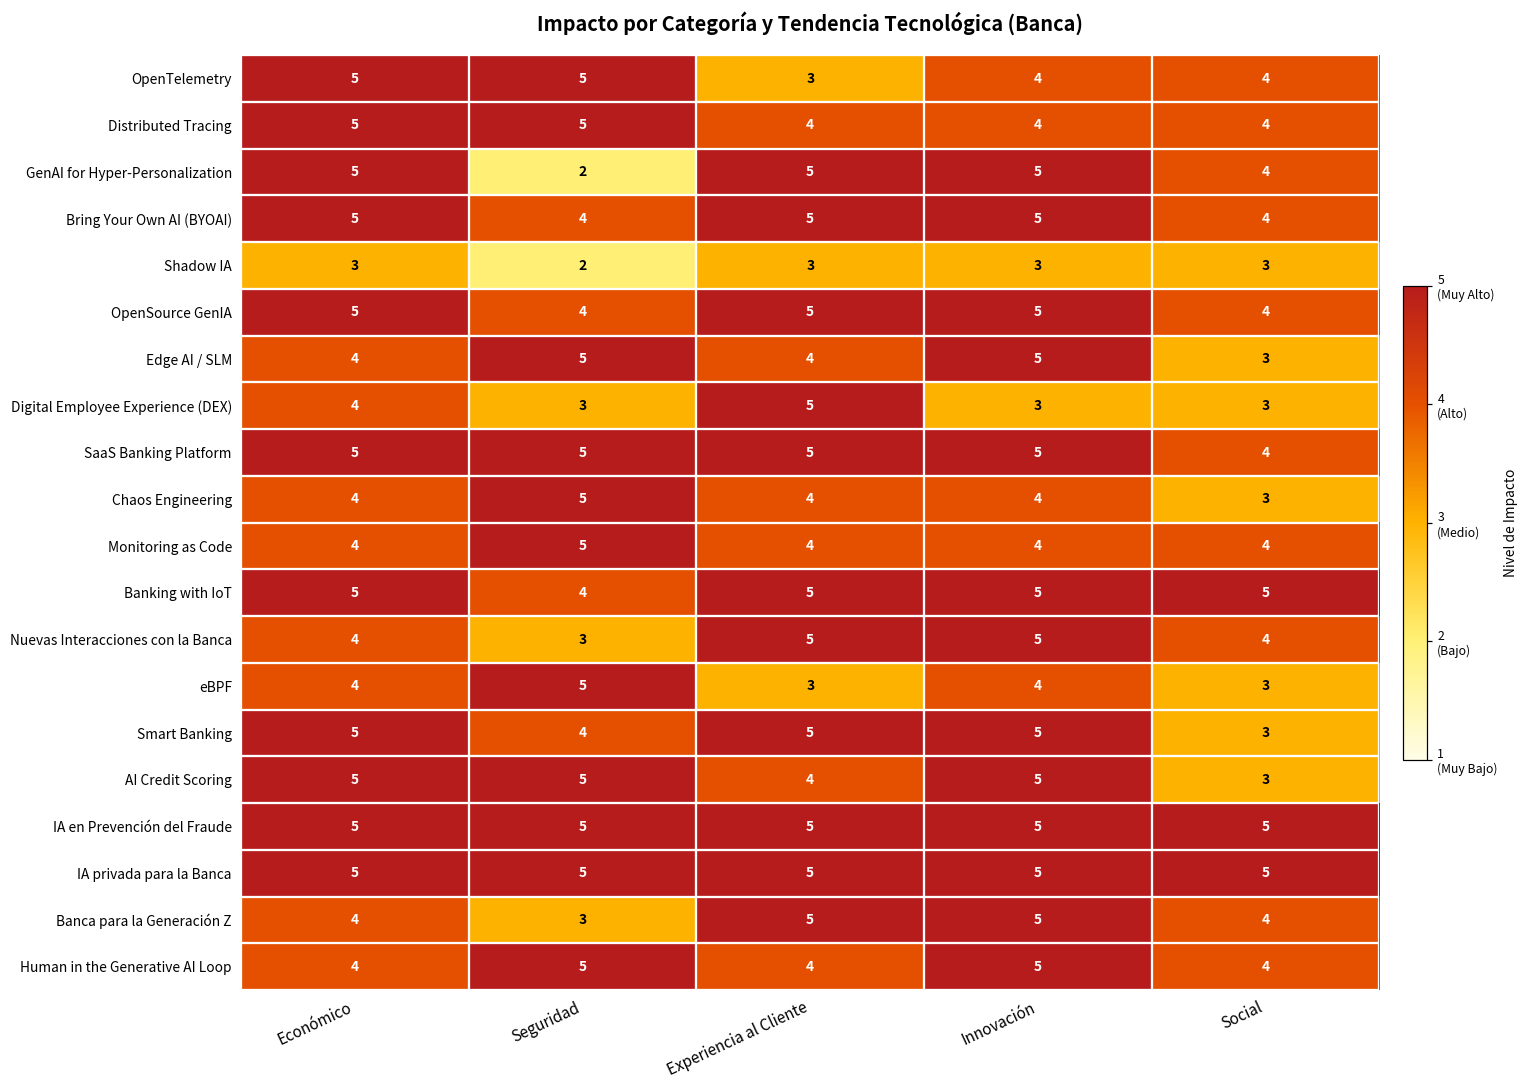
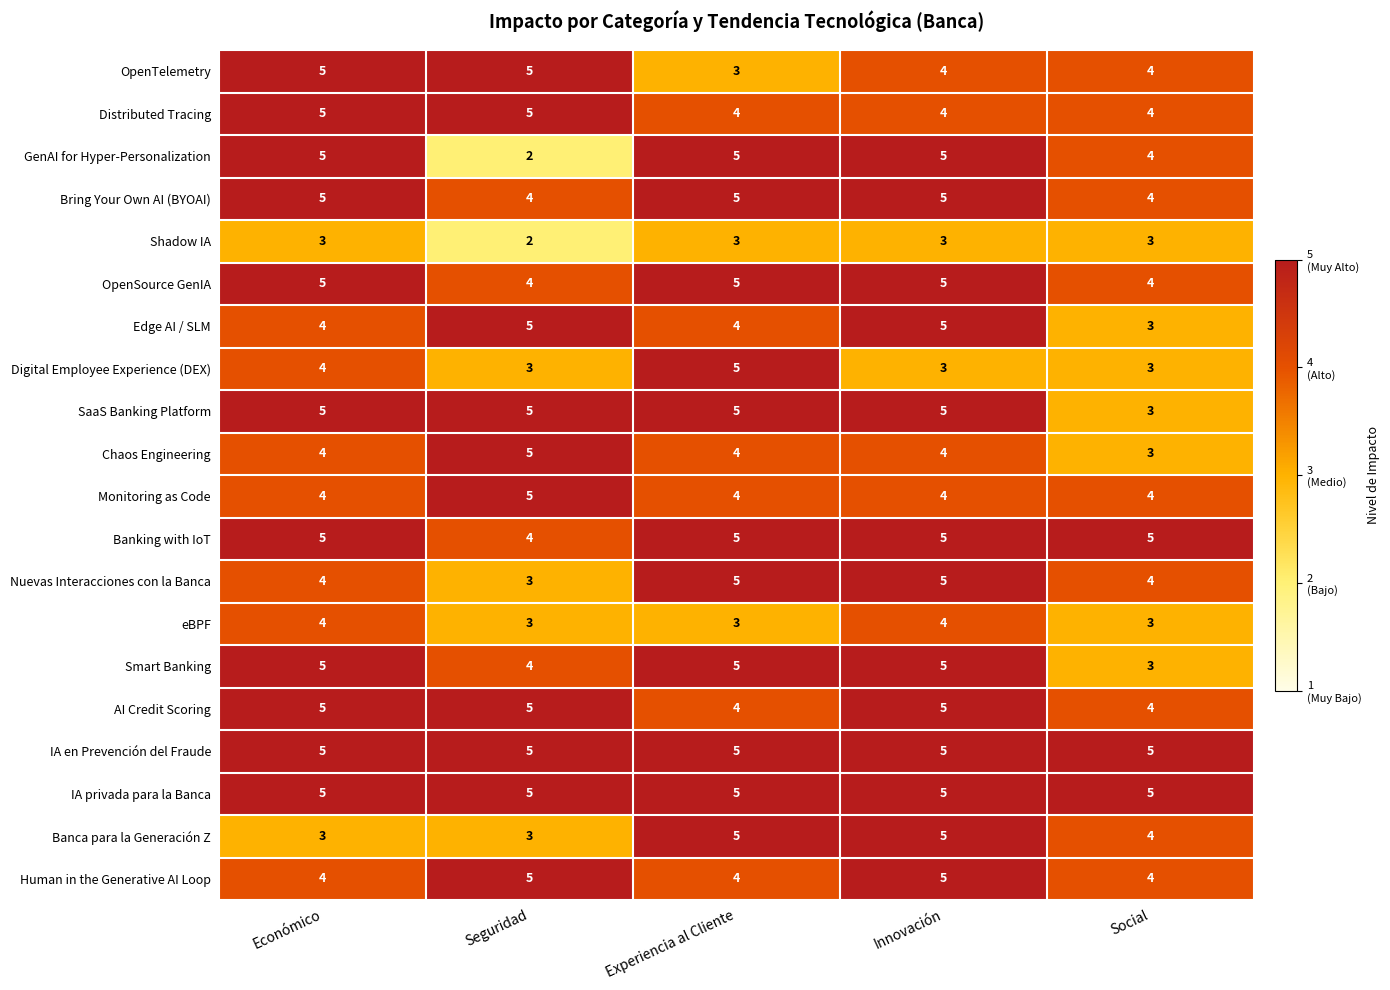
SaaS Banking Platform, Social: 4 -> 3
eBPF, Seguridad: 5 -> 3
AI Credit Scoring, Social: 3 -> 4
Banca para la Generación Z, Económico: 4 -> 3
